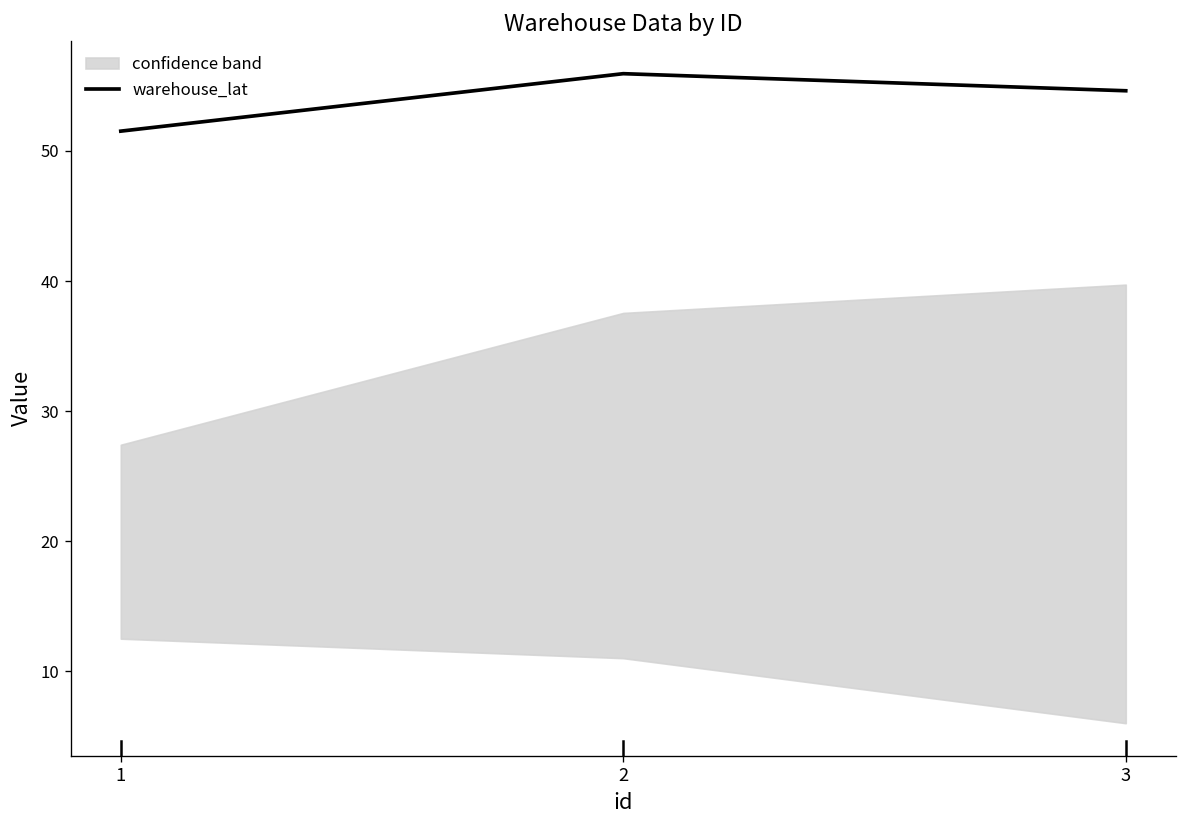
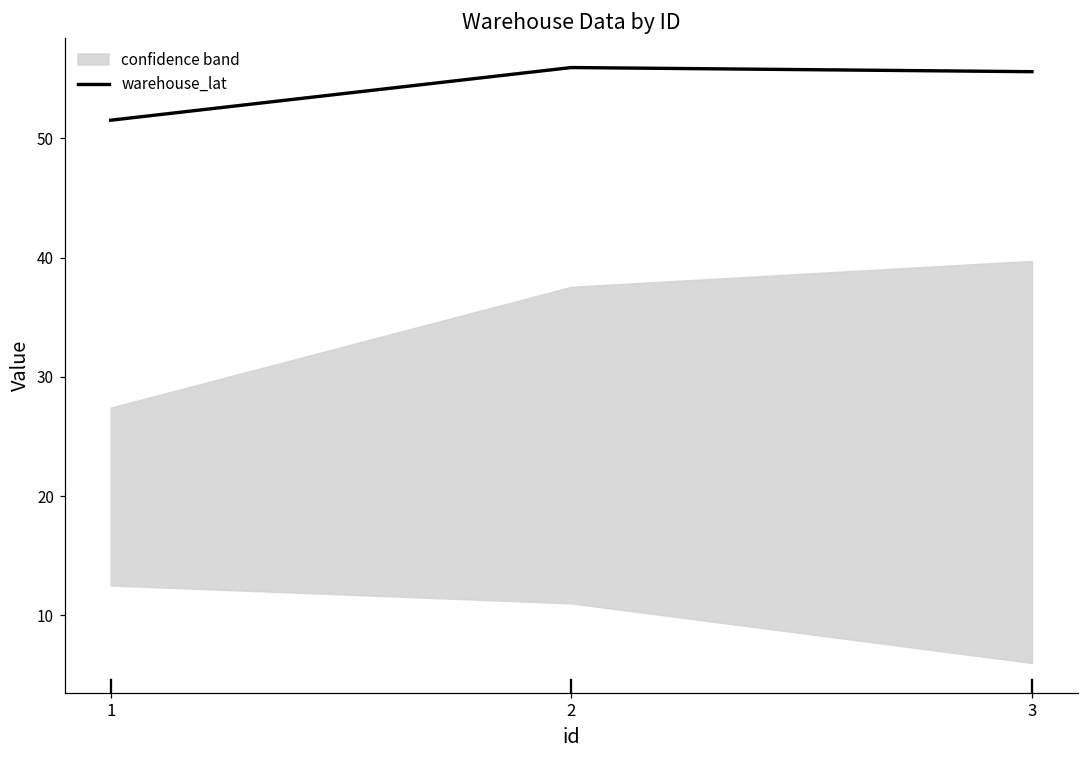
warehouse_lat, 3: 54.6 -> 55.6
